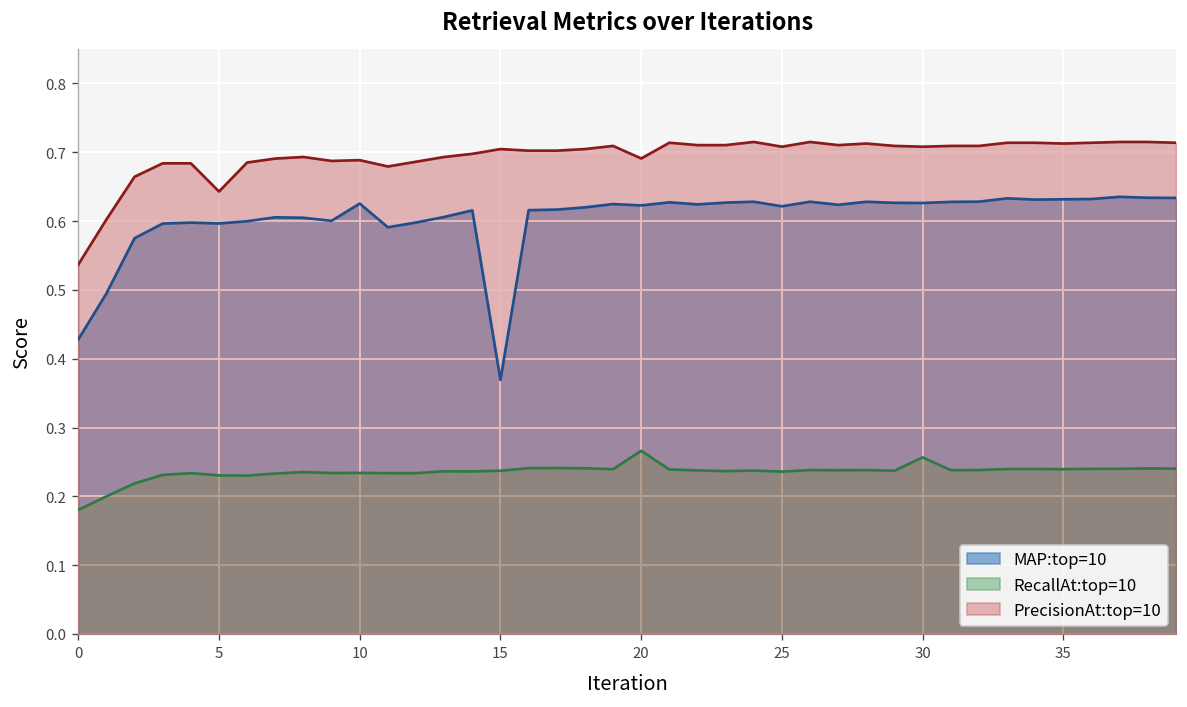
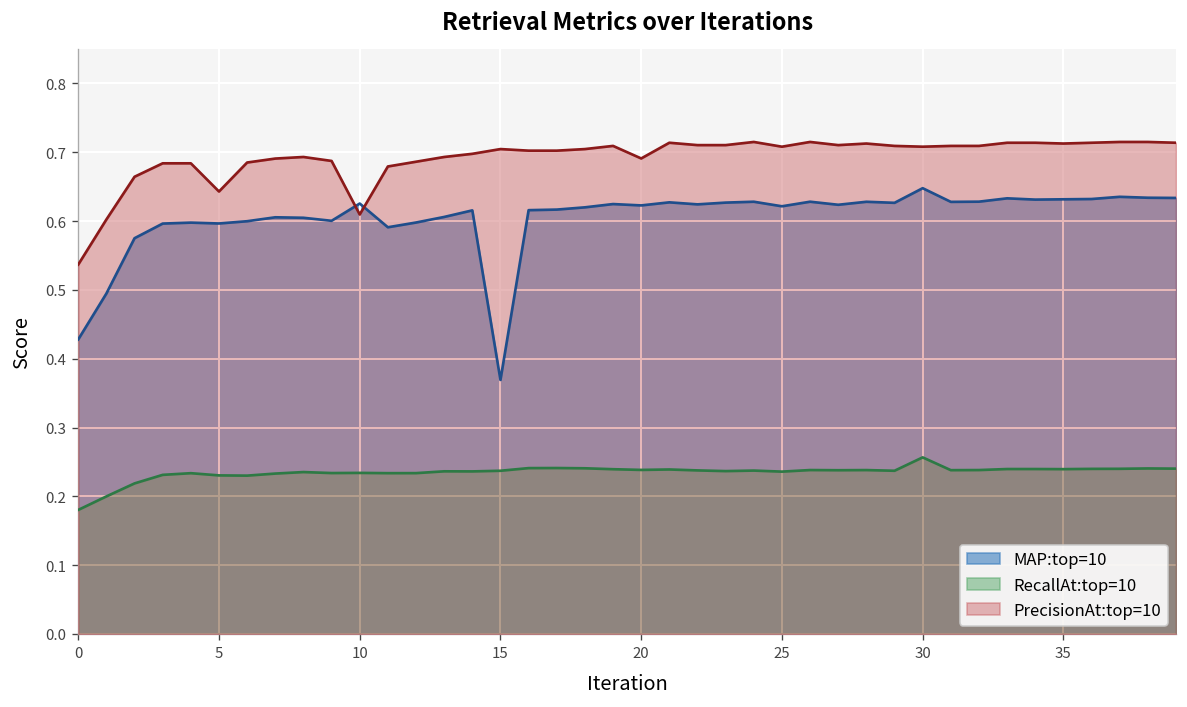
PrecisionAt:top=10, 10: 0.69 -> 0.61
RecallAt:top=10, 20: 0.27 -> 0.24
MAP:top=10, 30: 0.63 -> 0.65
